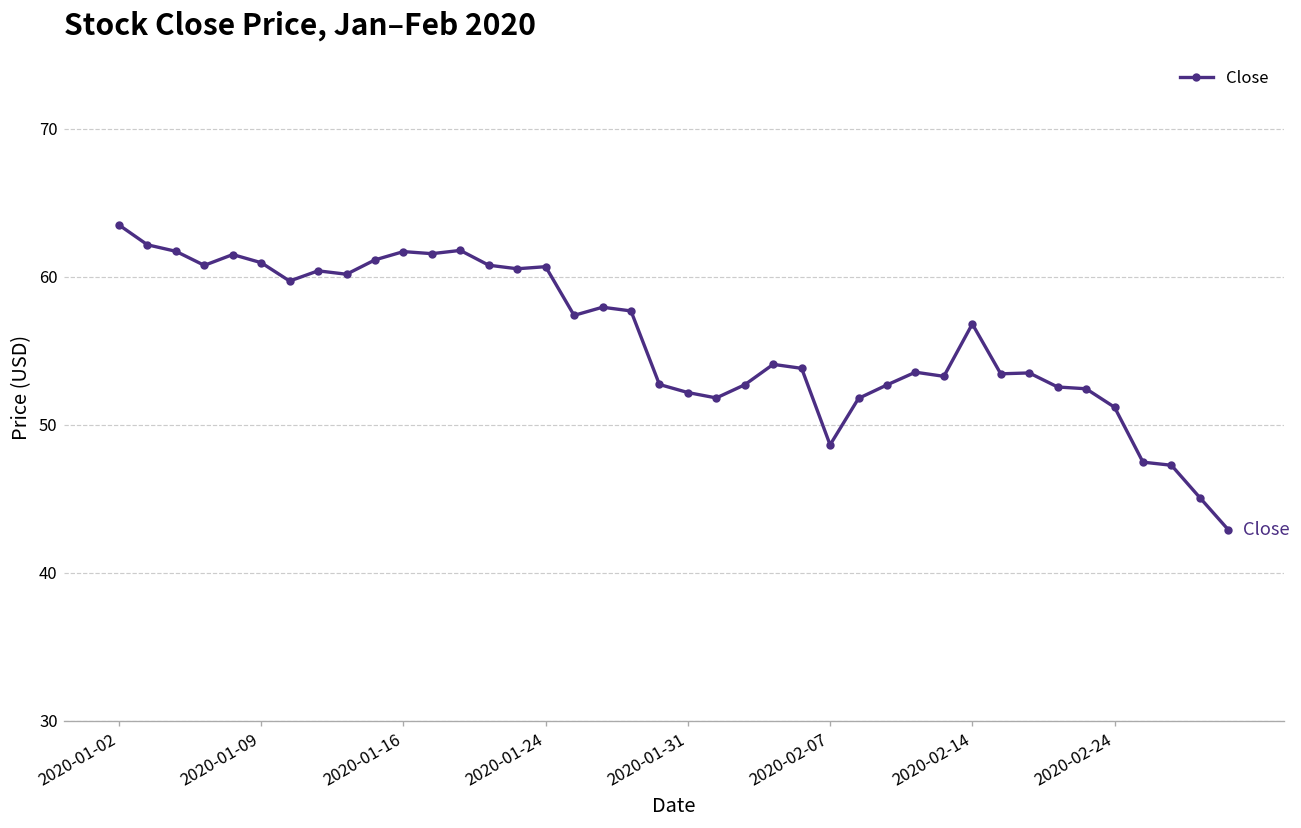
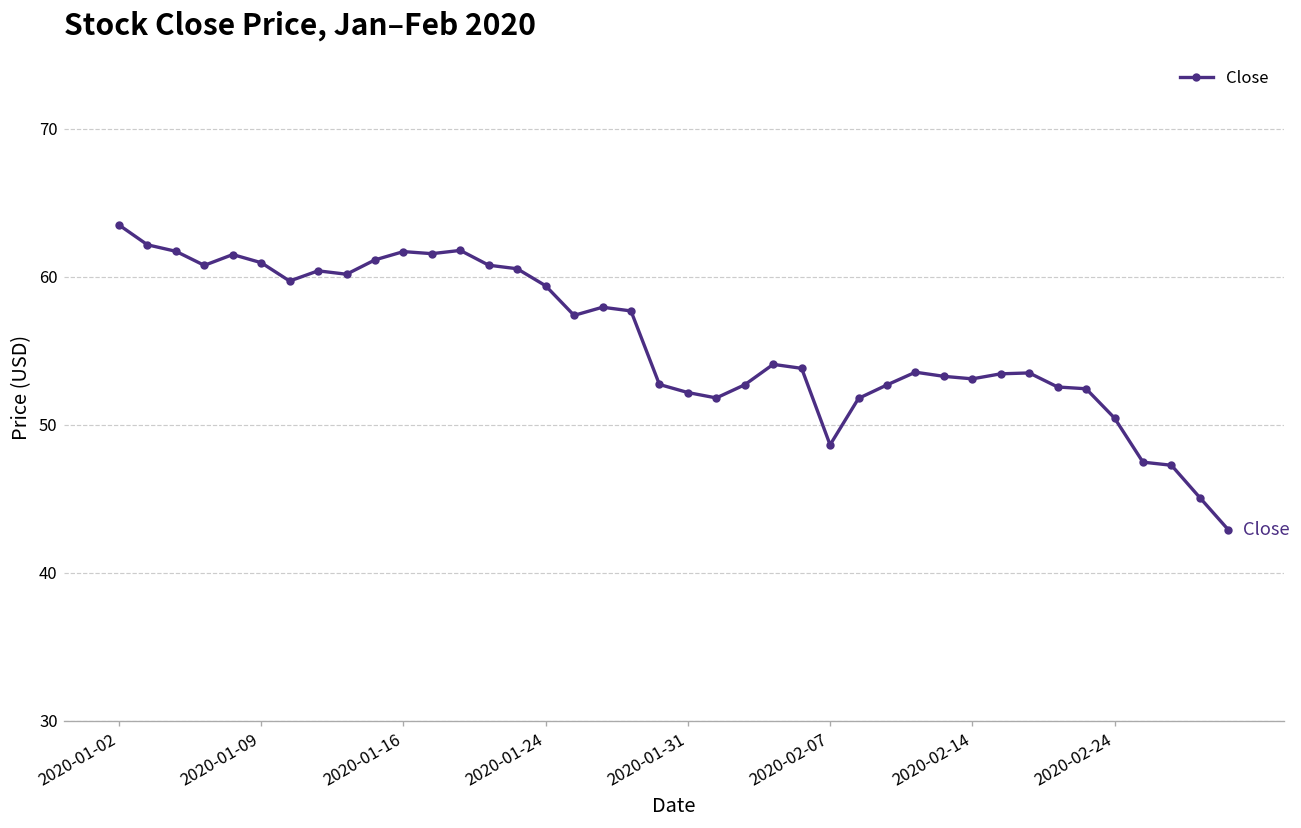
2020-01-24: 60.7 -> 59.4
2020-02-14: 56.8 -> 53.1
2020-02-24: 51.2 -> 50.5
